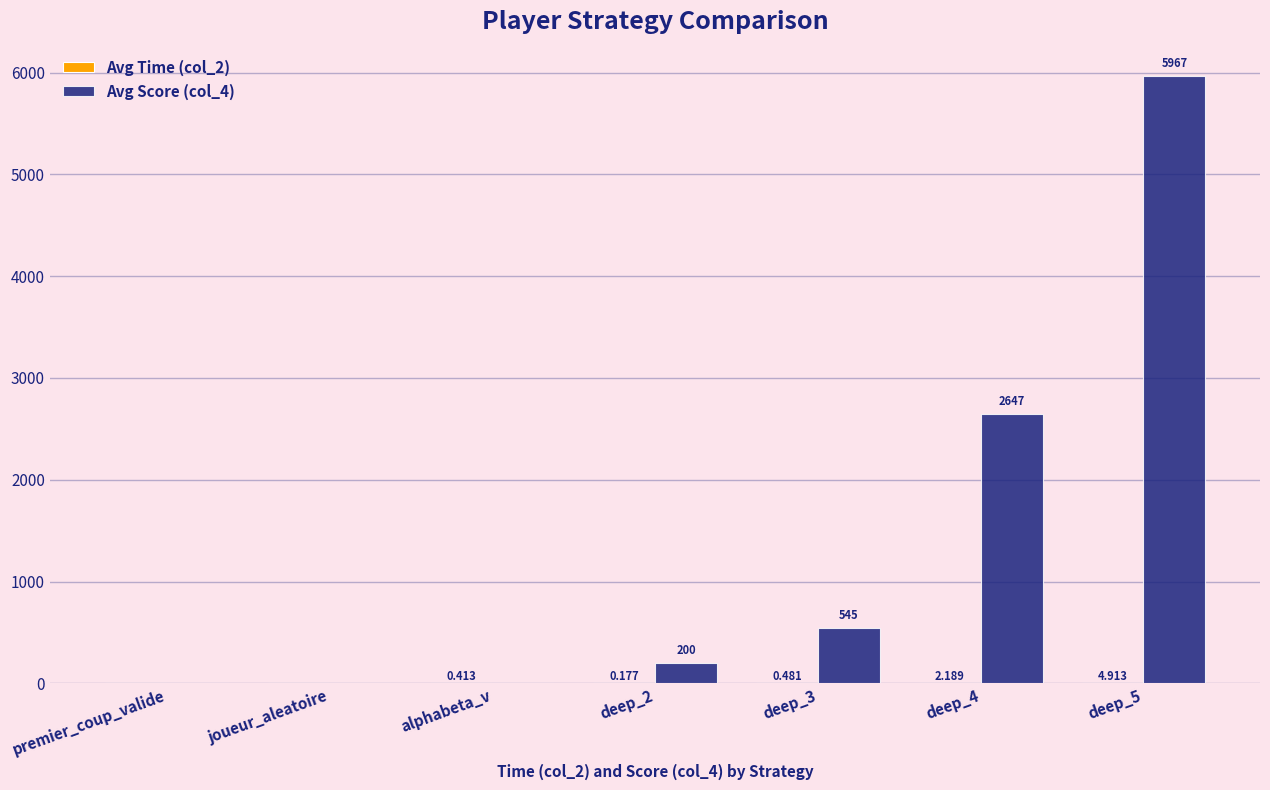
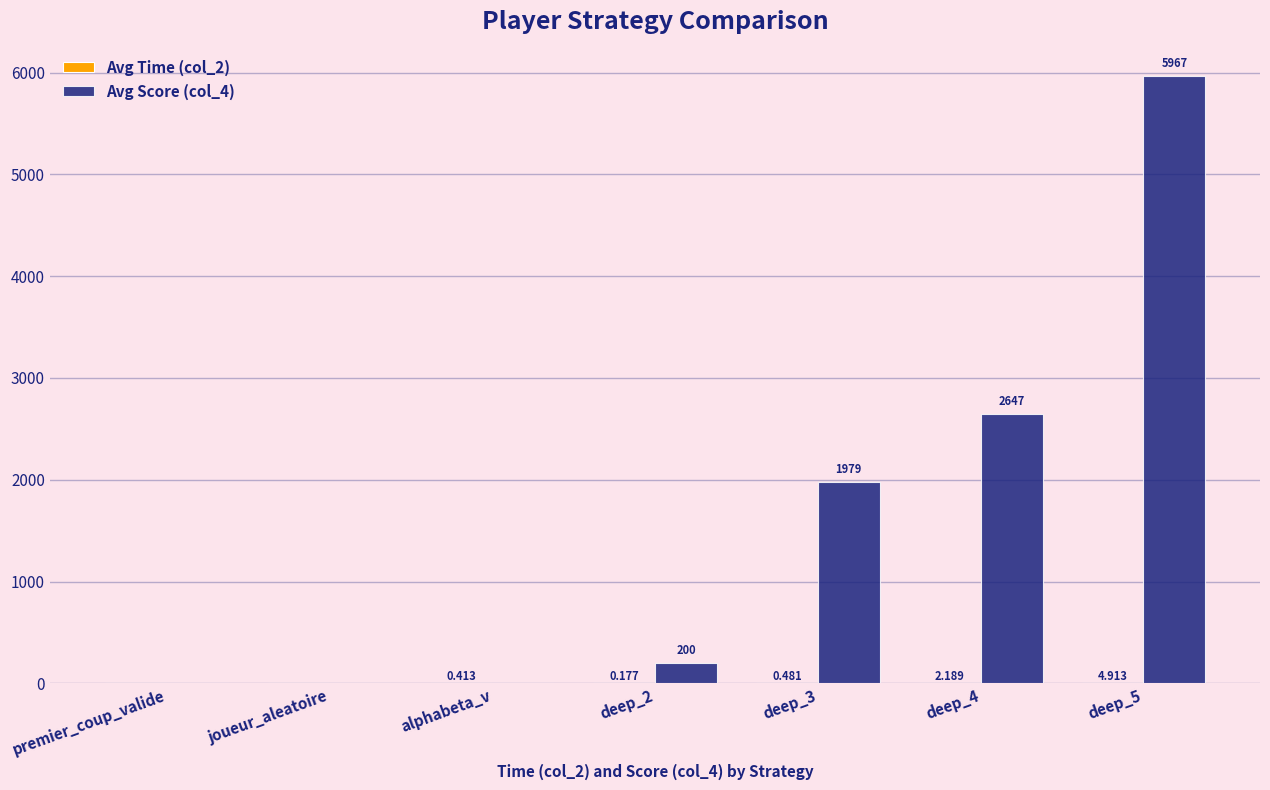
Avg Score (col_4), deep_3: 545 -> 1979
